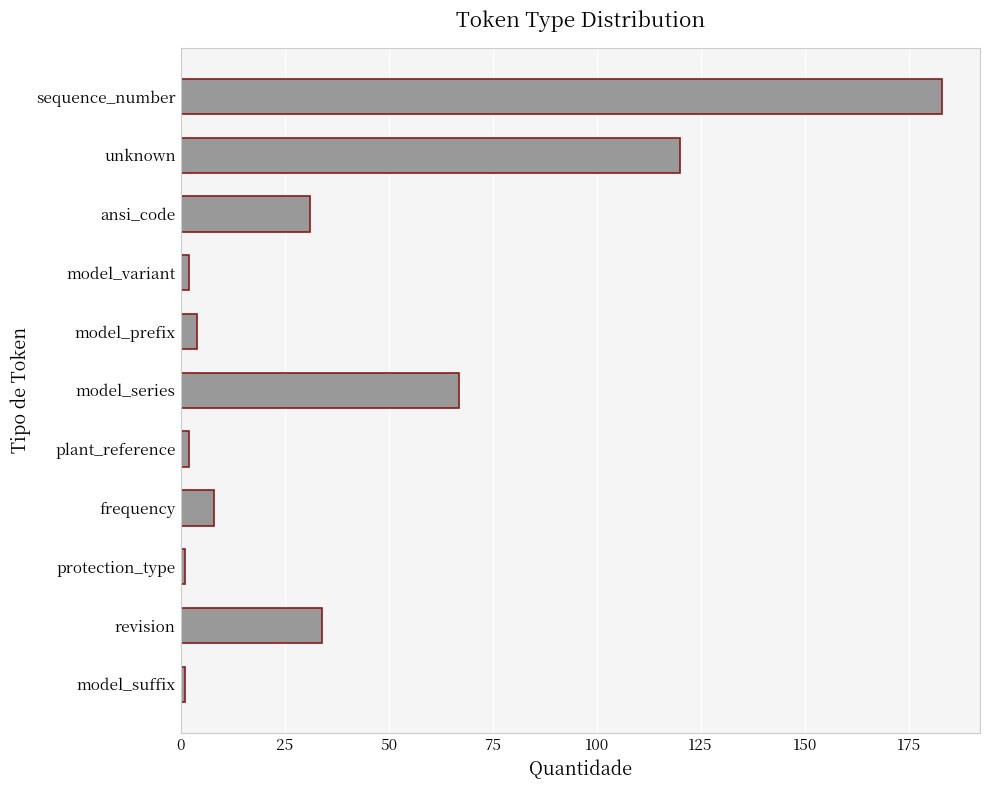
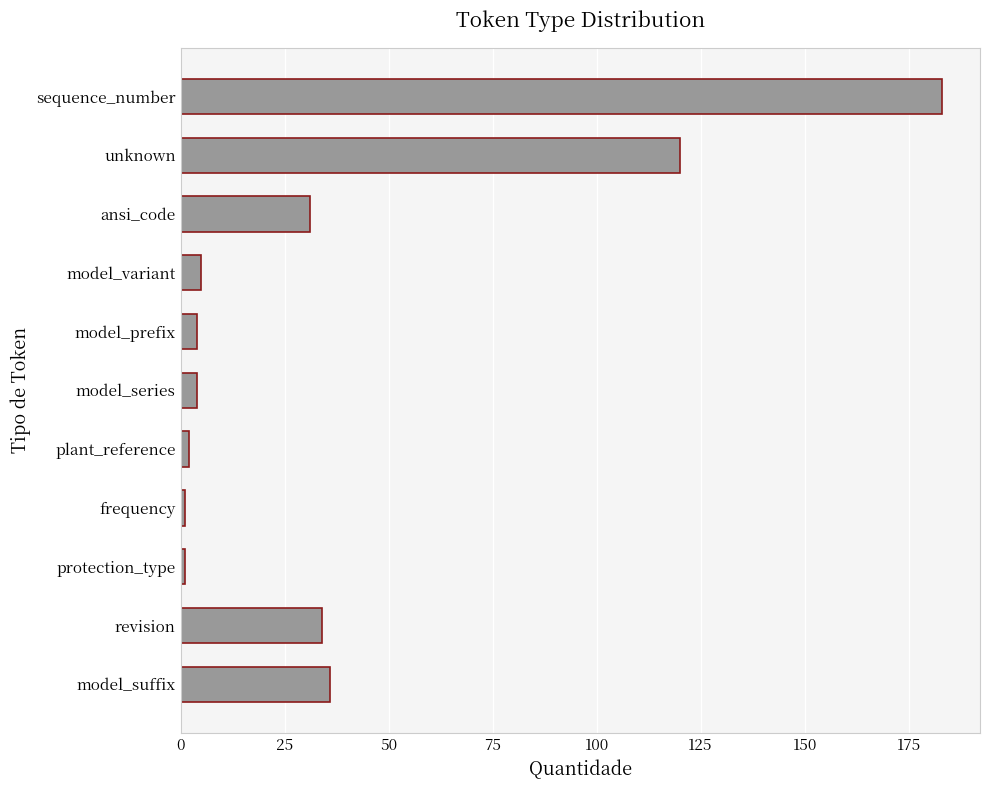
model_variant: 2 -> 5
model_series: 67 -> 4
frequency: 8 -> 1
model_suffix: 1 -> 36
